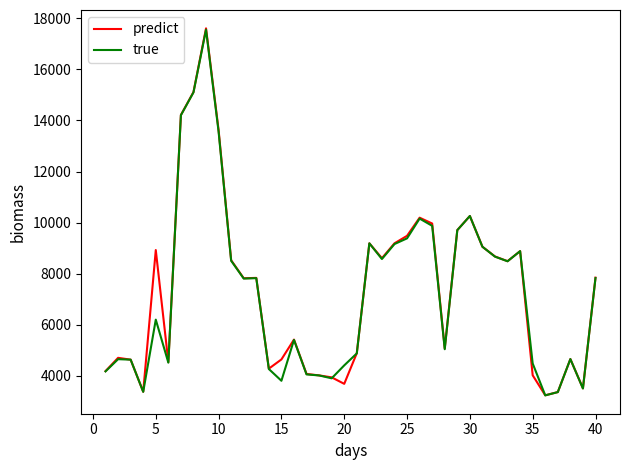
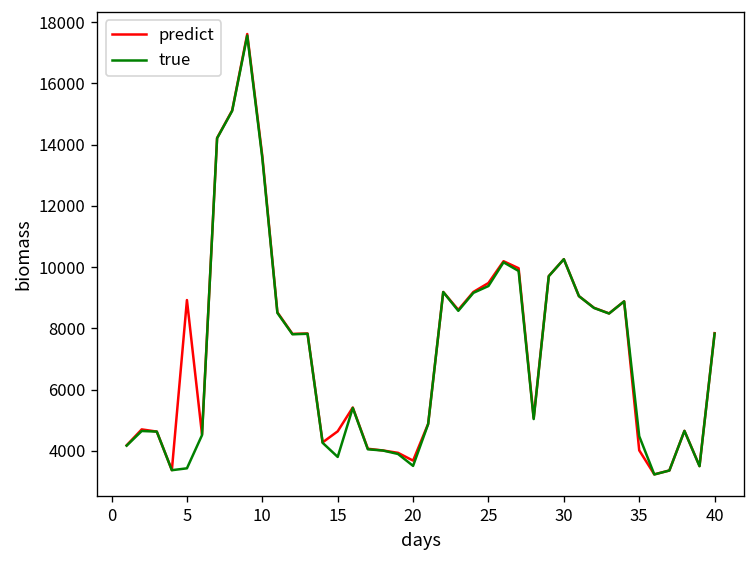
true, 5: 6200 -> 3400
true, 20: 4400 -> 3500
